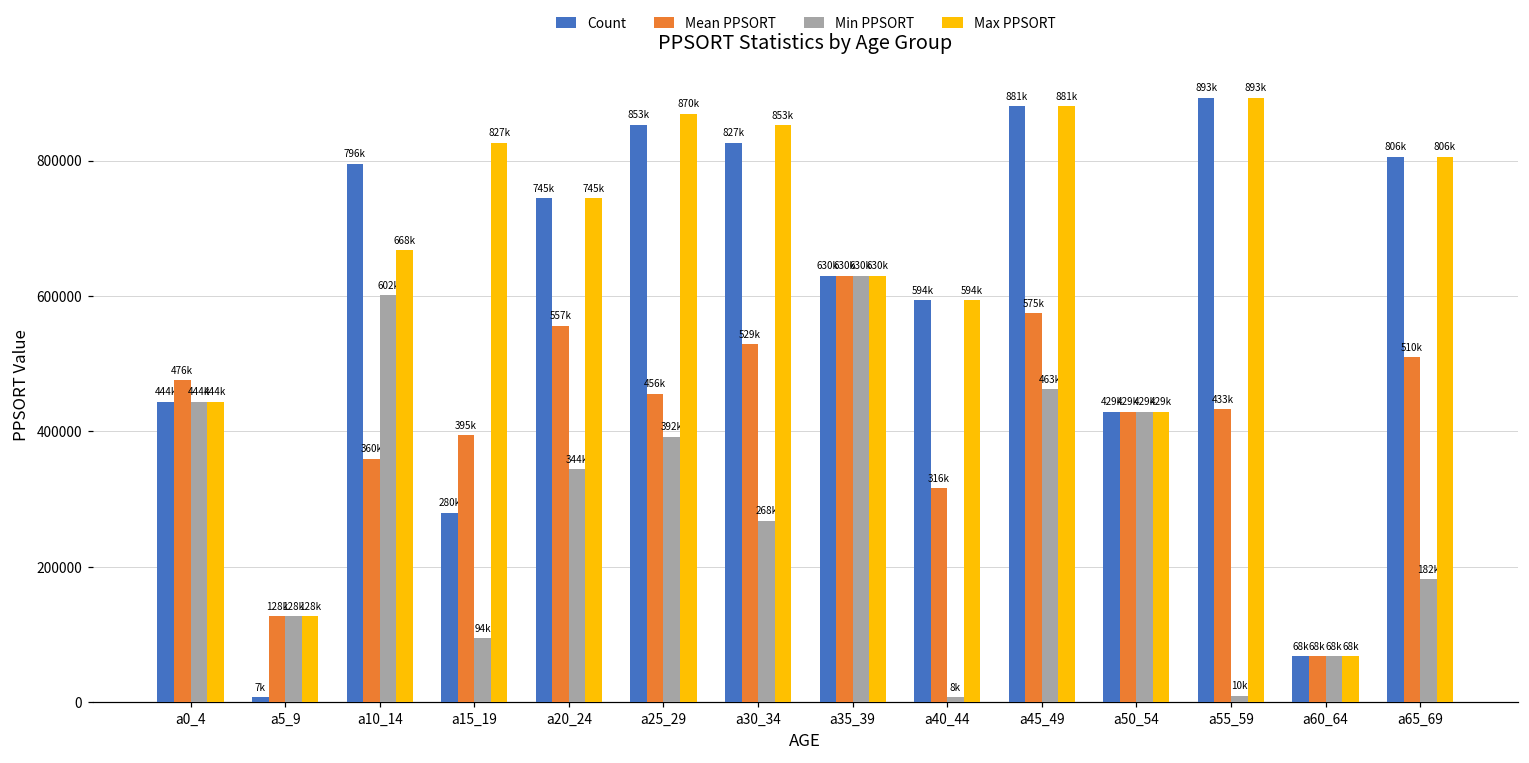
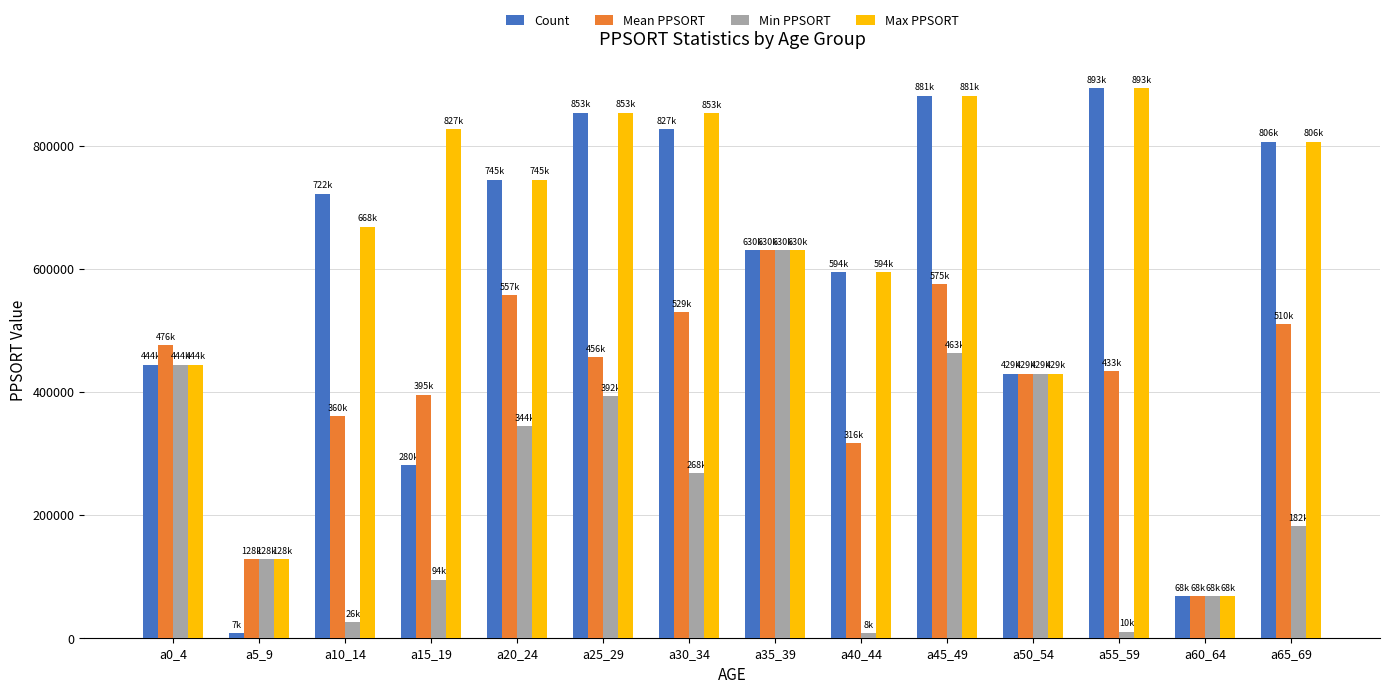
Count, a10_14: 796k -> 722k
Min PPSORT, a10_14: 602k -> 26k
Max PPSORT, a25_29: 870k -> 853k
